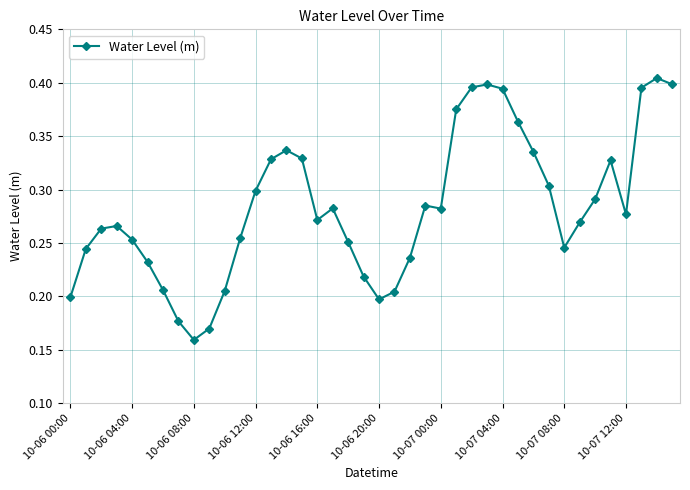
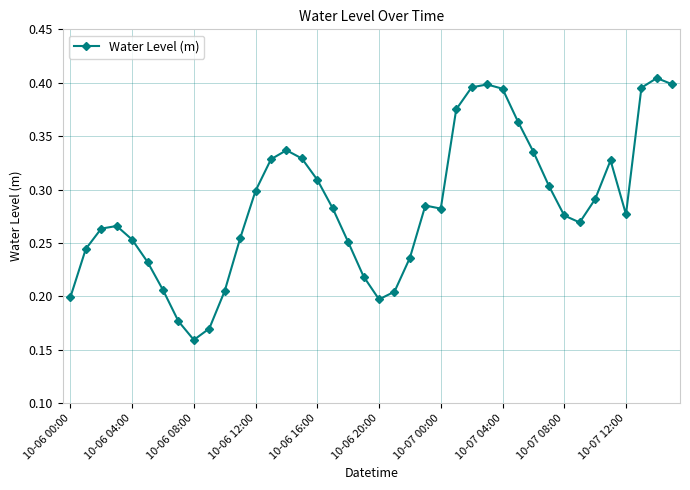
10-06 16:00: 0.271 -> 0.309
10-07 08:00: 0.246 -> 0.276
